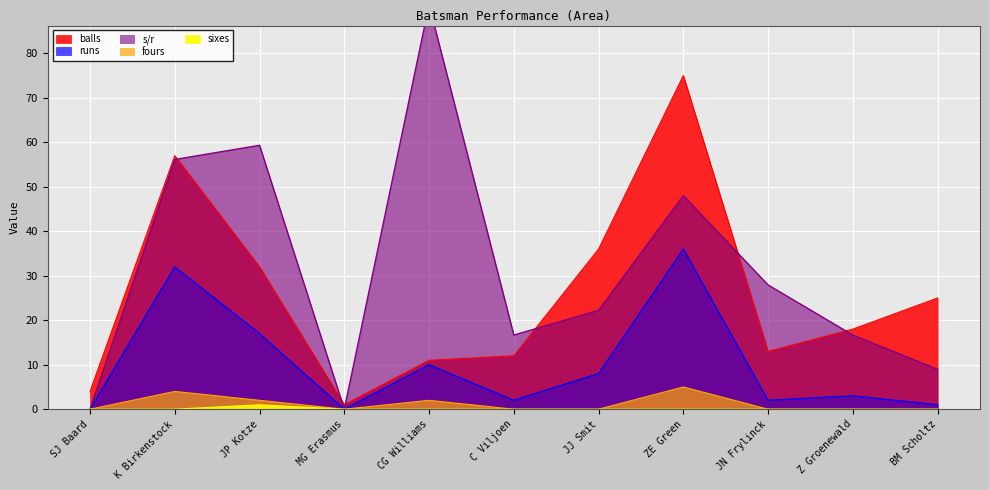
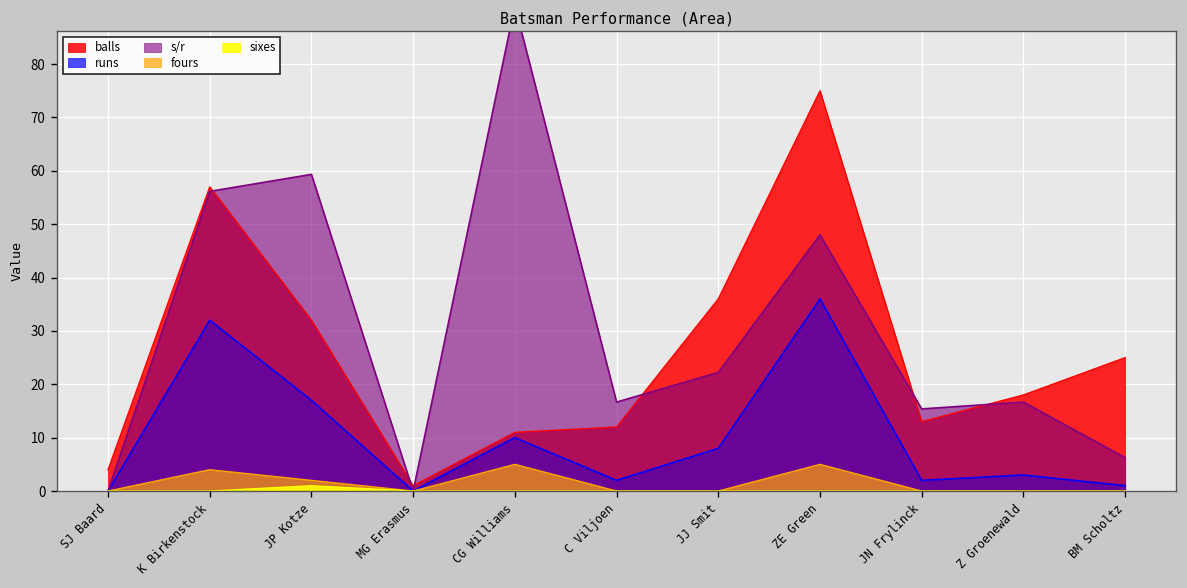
fours, CG Williams: 2 -> 5
s/r, JN Frylinck: 28 -> 15
s/r, BM Scholtz: 9 -> 6
